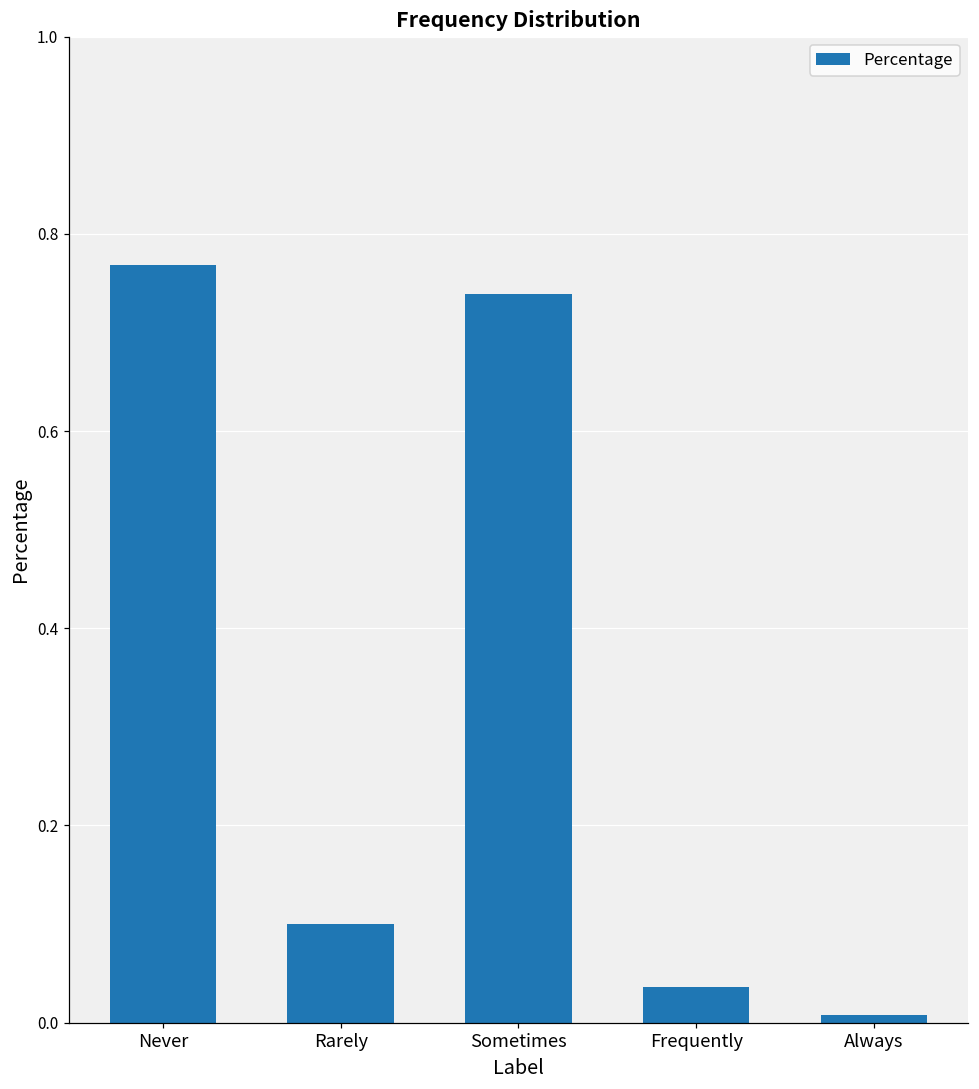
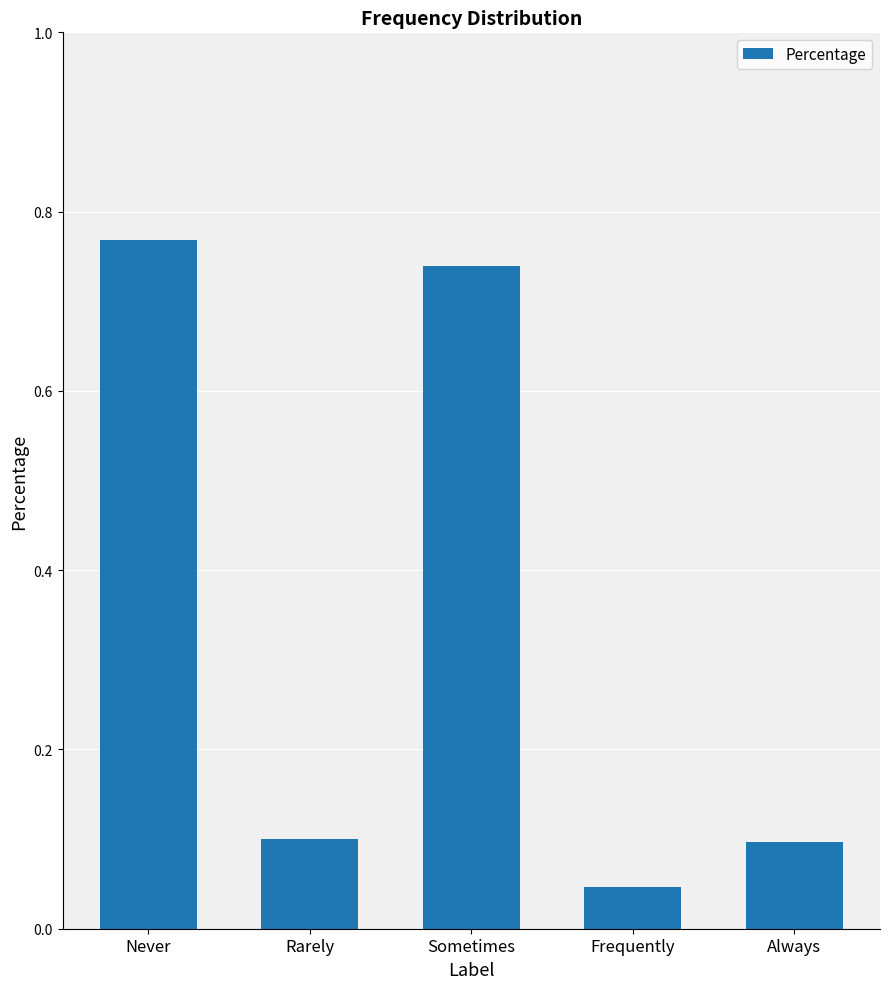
Frequently: 0.04 -> 0.05
Always: 0.01 -> 0.10
